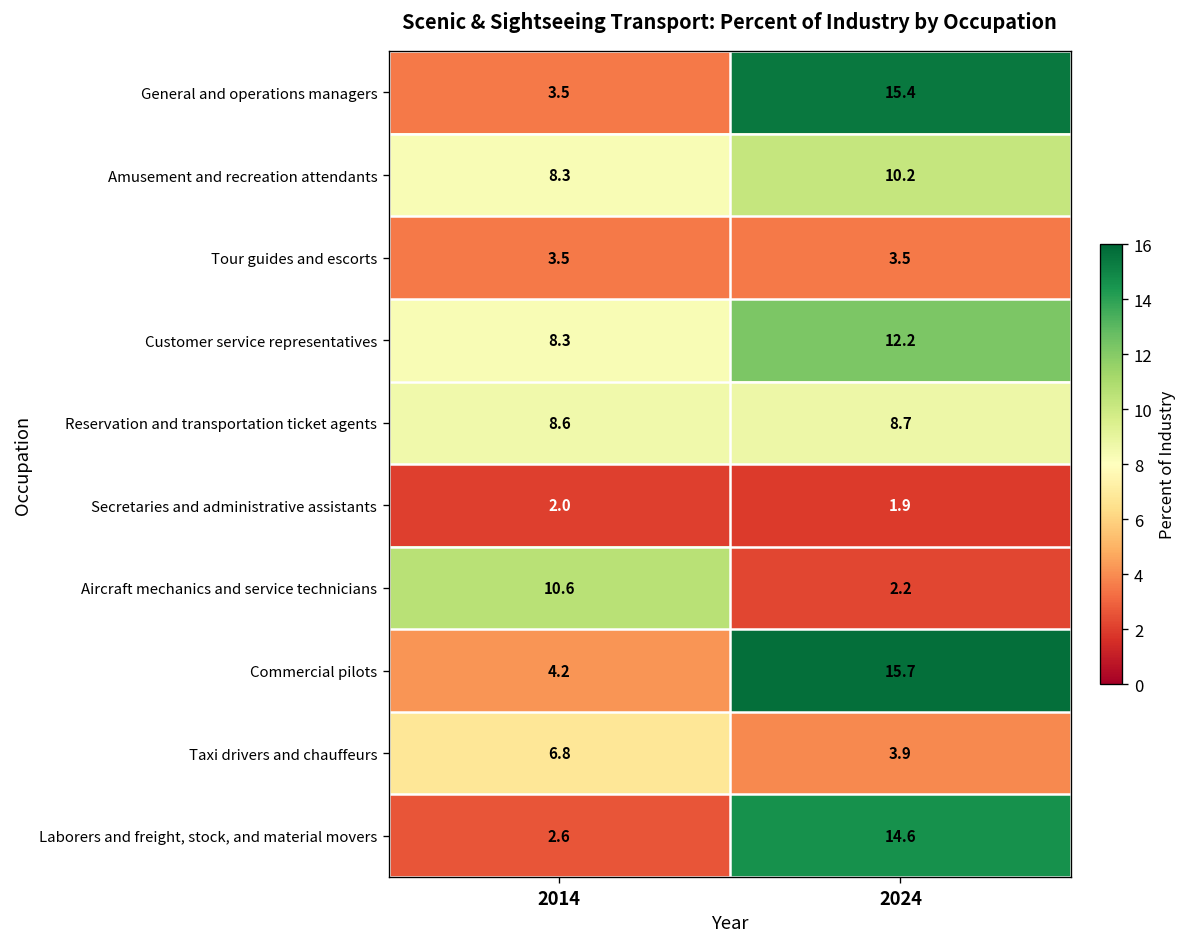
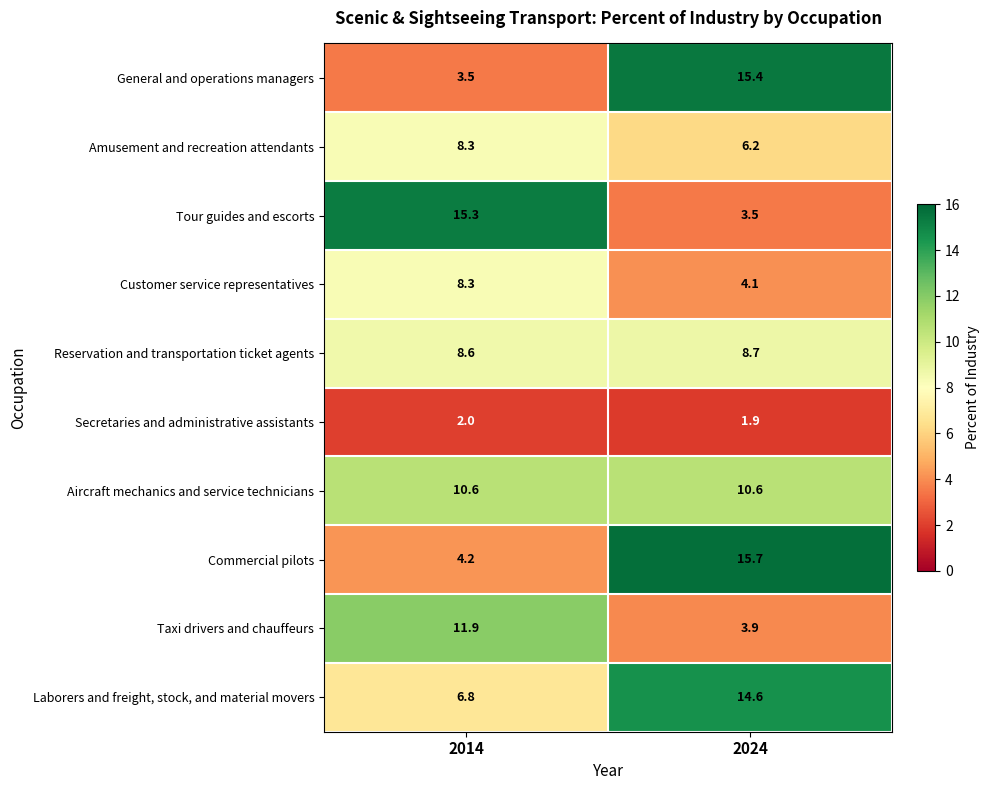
Amusement and recreation attendants, 2024: 10.2 -> 6.2
Tour guides and escorts, 2014: 3.5 -> 15.3
Customer service representatives, 2024: 12.2 -> 4.1
Aircraft mechanics and service technicians, 2024: 2.2 -> 10.6
Taxi drivers and chauffeurs, 2014: 6.8 -> 11.9
Laborers and freight, stock, and material movers, 2014: 2.6 -> 6.8
